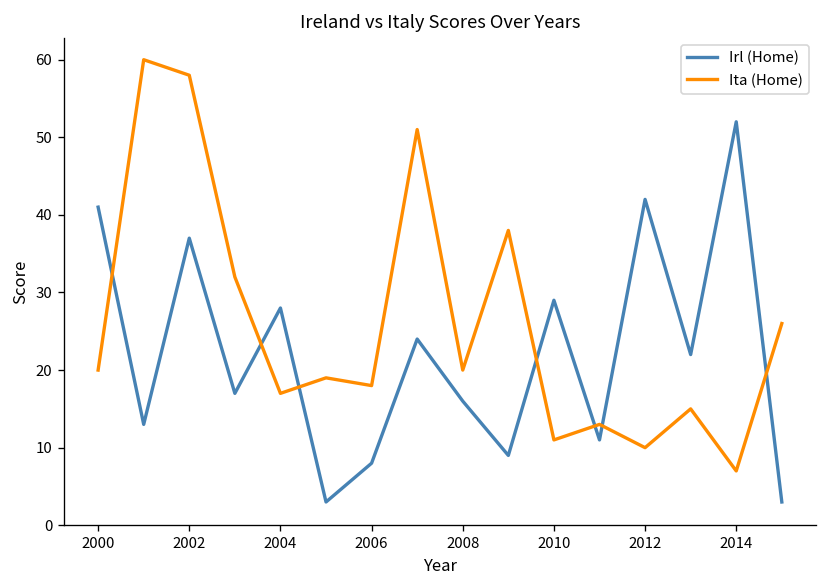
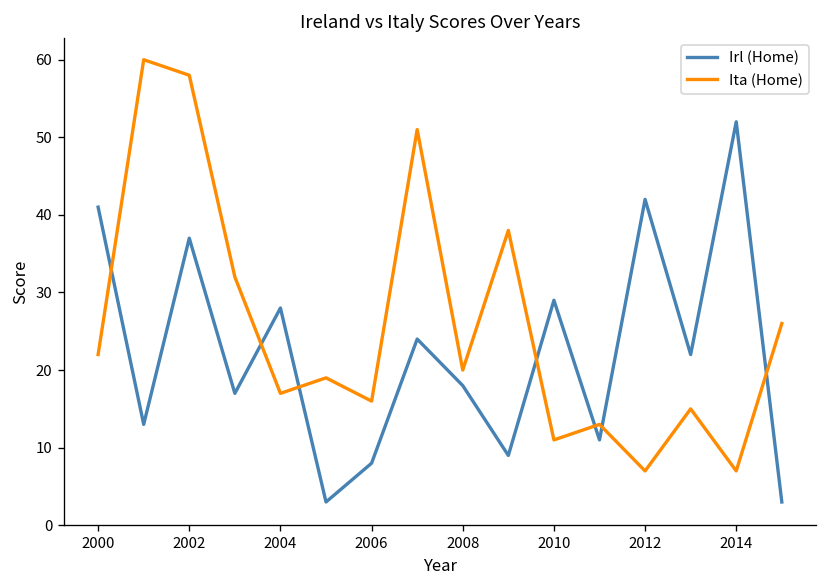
Ita (Home), 2000: 20 -> 22
Ita (Home), 2006: 18 -> 16
Irl (Home), 2008: 16 -> 18
Ita (Home), 2012: 10 -> 7
